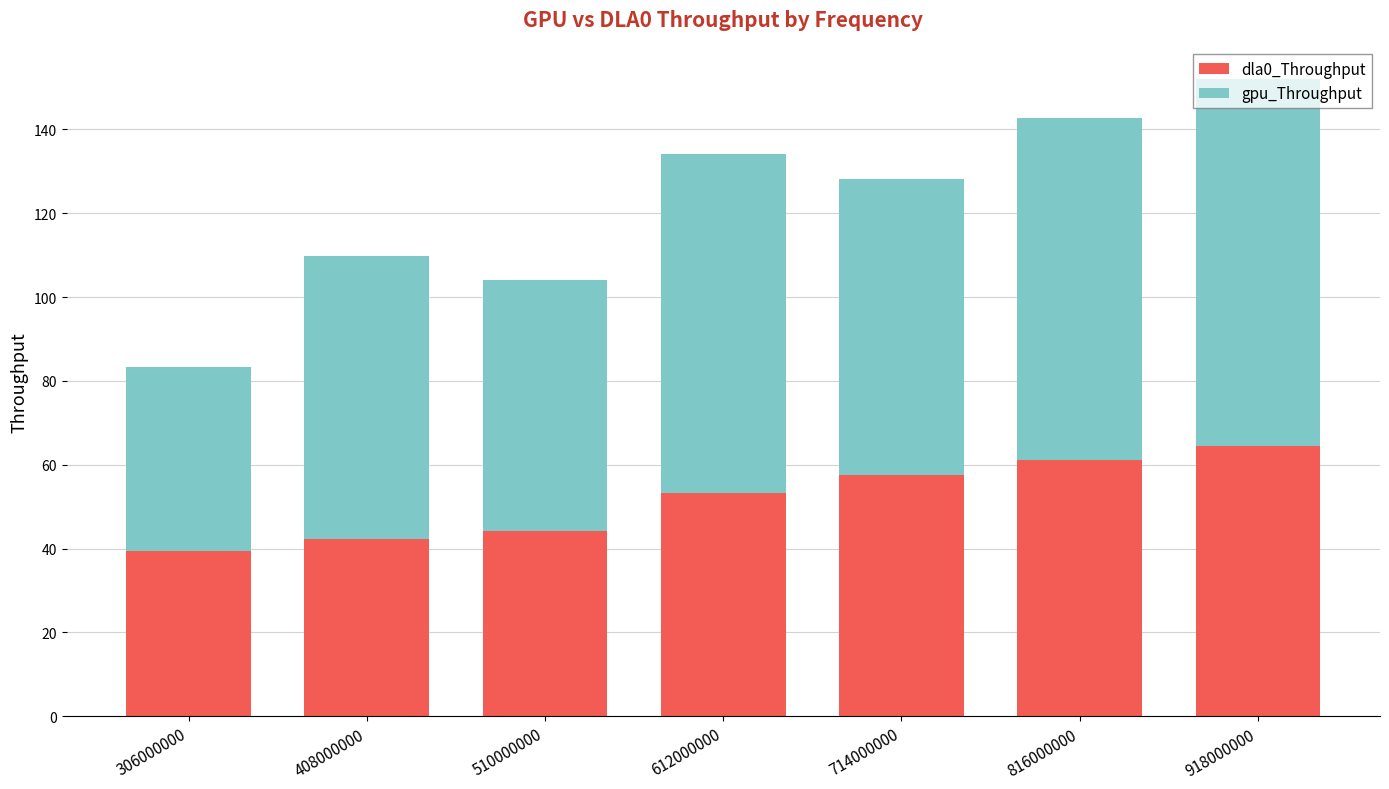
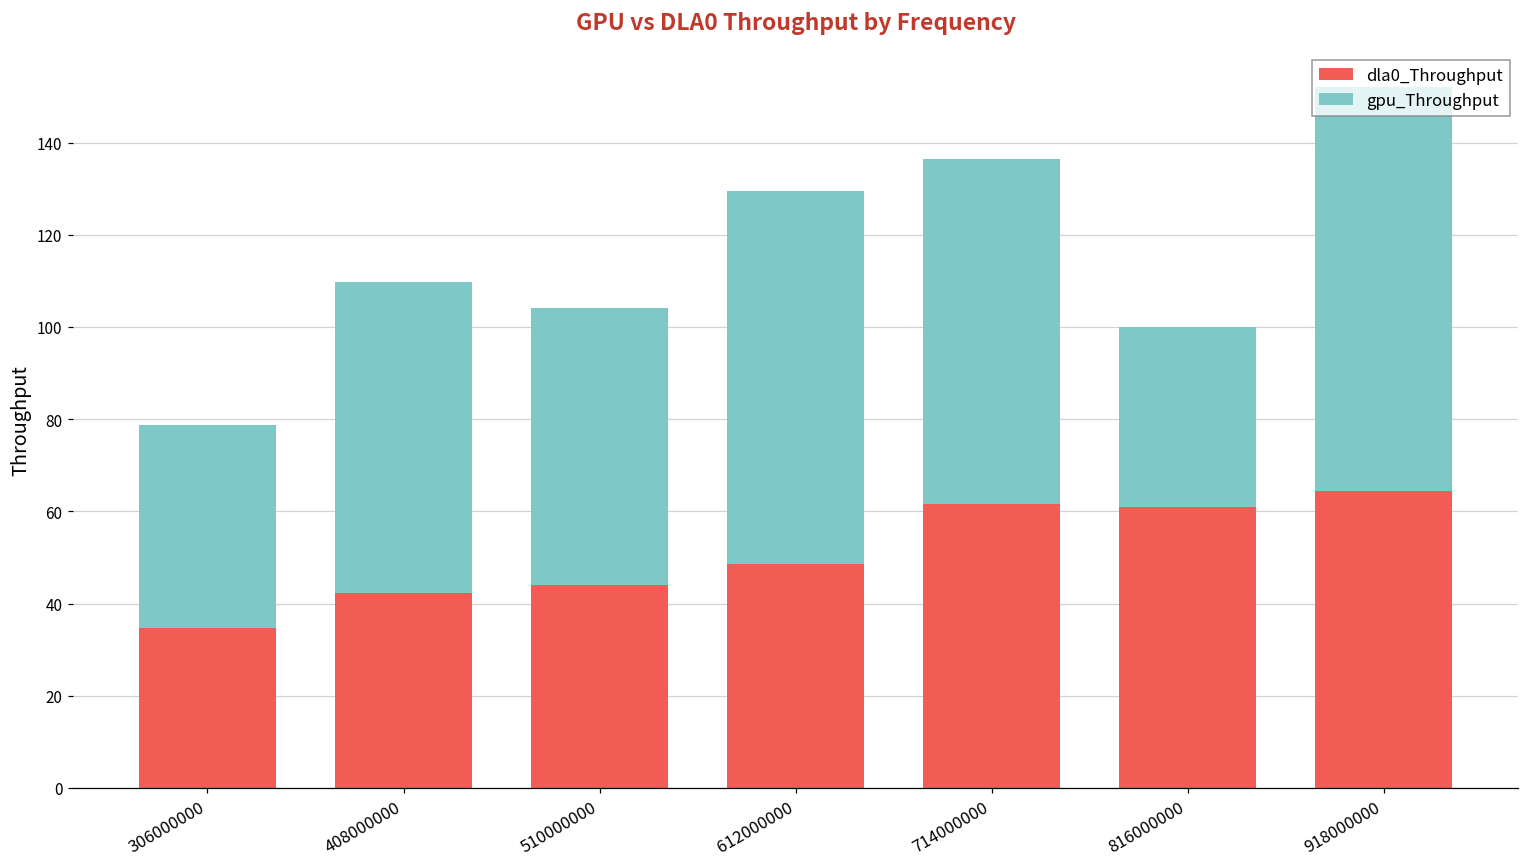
dla0_Throughput, 306000000: 39 -> 35
dla0_Throughput, 612000000: 53 -> 49
dla0_Throughput, 714000000: 58 -> 62
gpu_Throughput, 714000000: 71 -> 75
gpu_Throughput, 816000000: 82 -> 39
